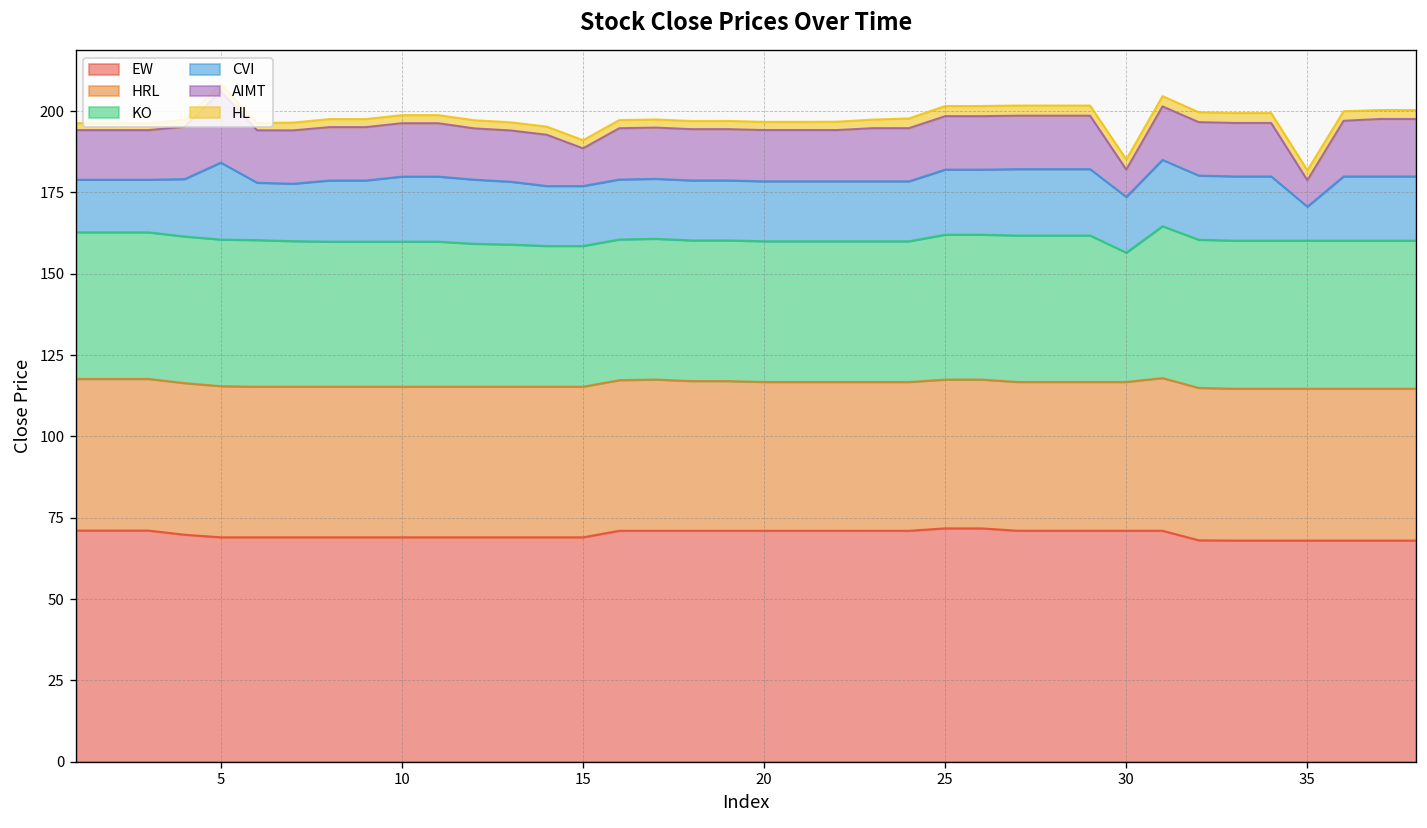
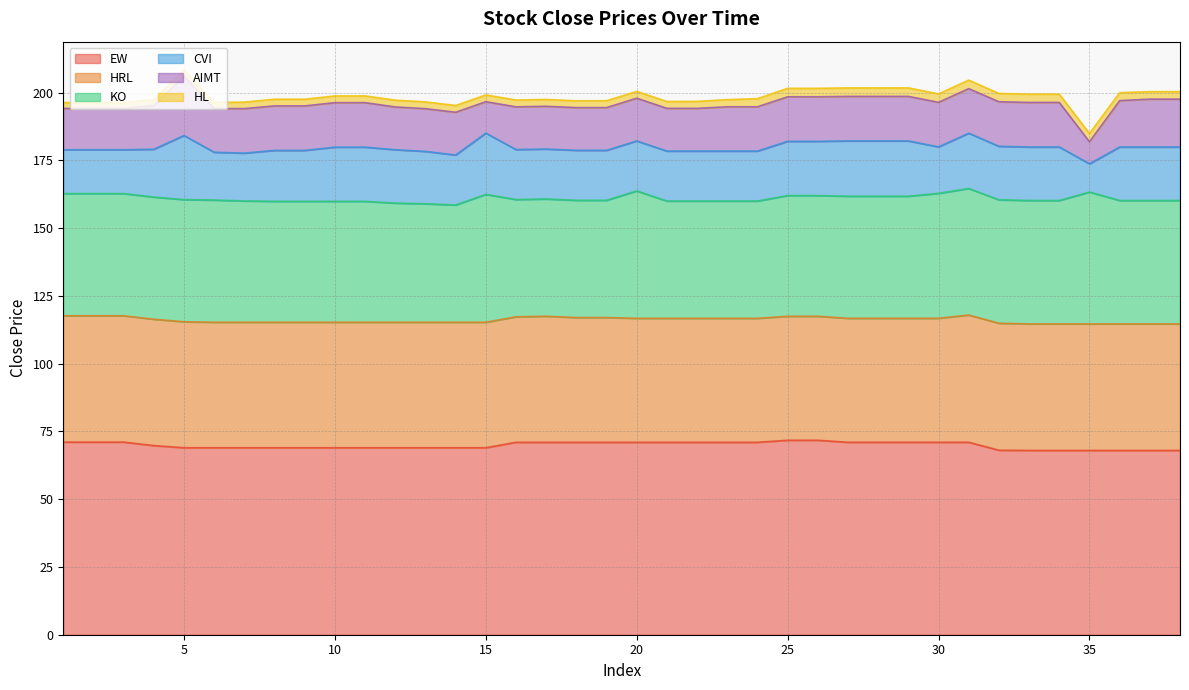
KO, 15: 43 -> 47
CVI, 15: 18 -> 23
KO, 20: 43 -> 47
KO, 30: 40 -> 46
AIMT, 30: 8 -> 16
KO, 35: 46 -> 49
